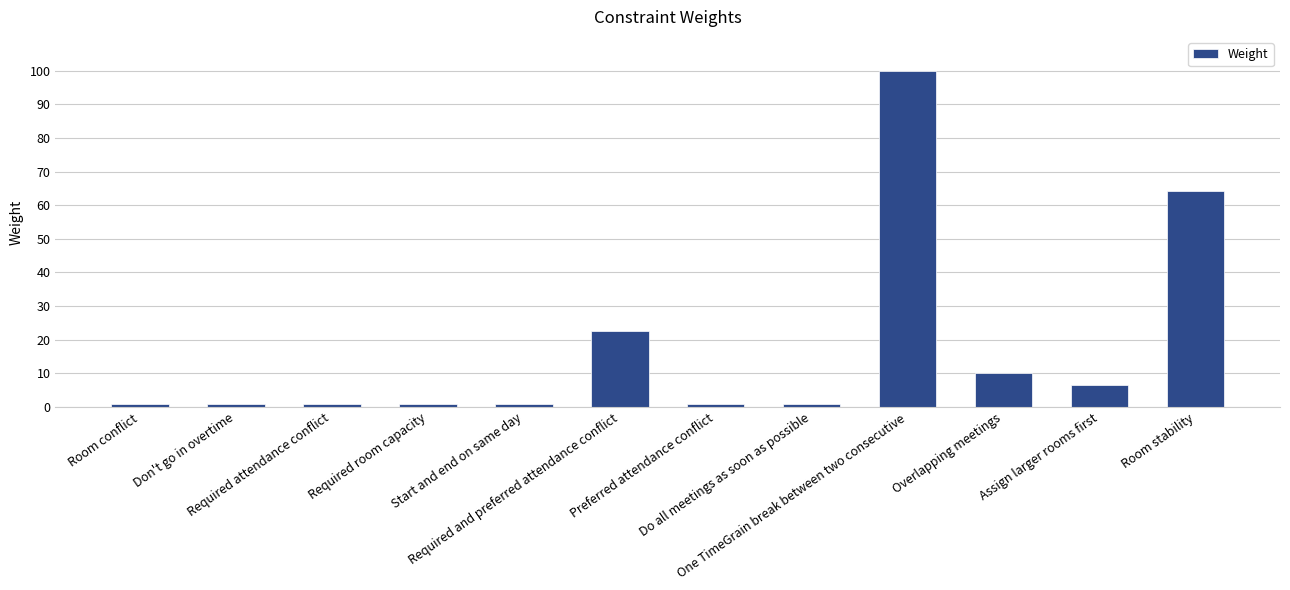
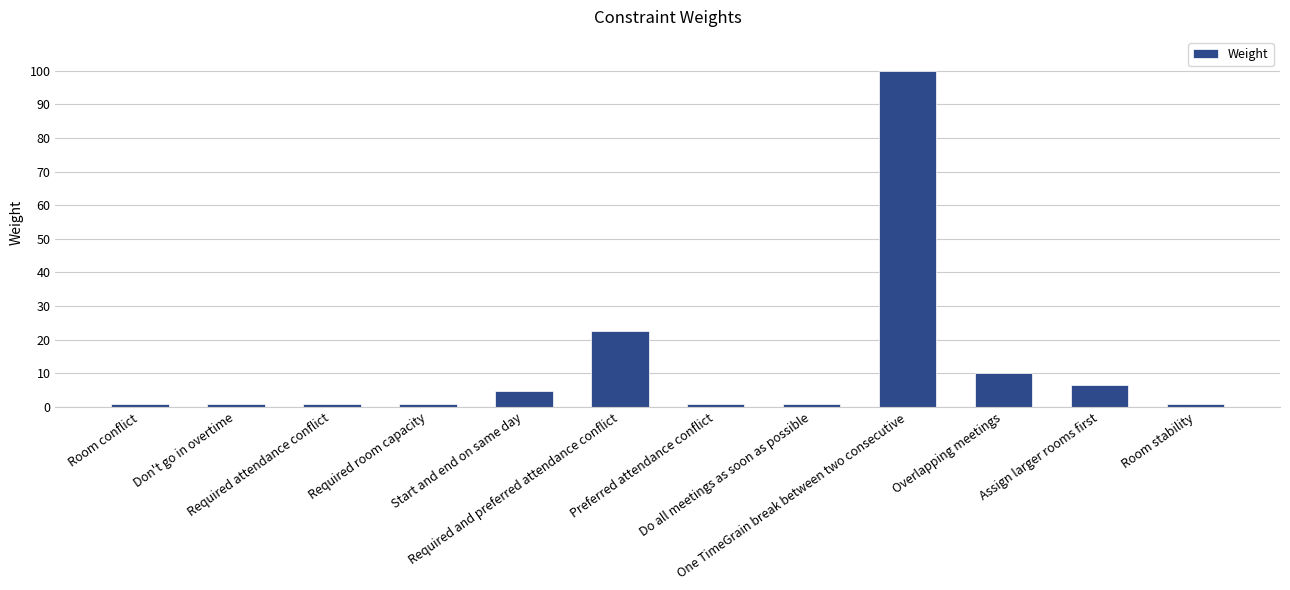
Start and end on same day: 1 -> 5
Room stability: 64 -> 1
